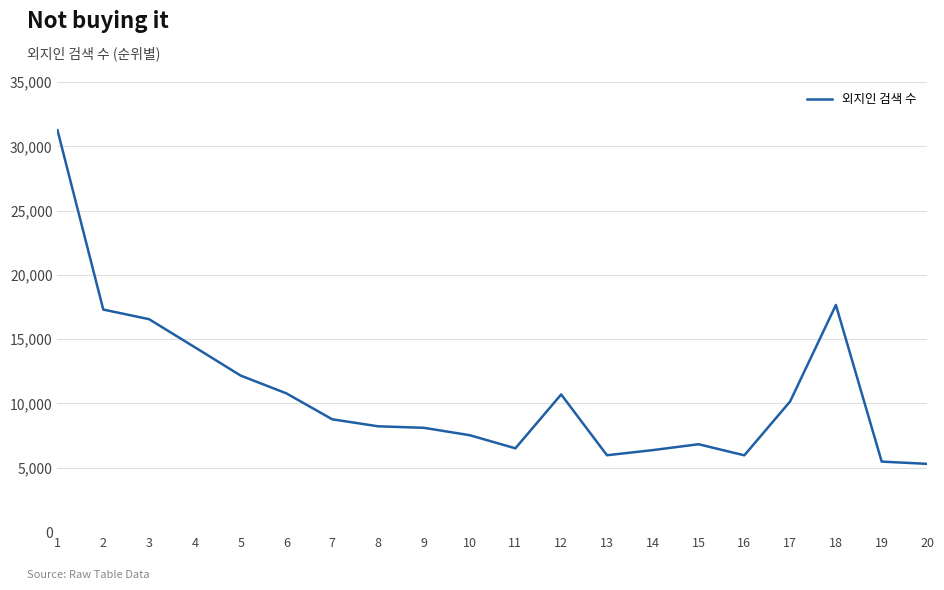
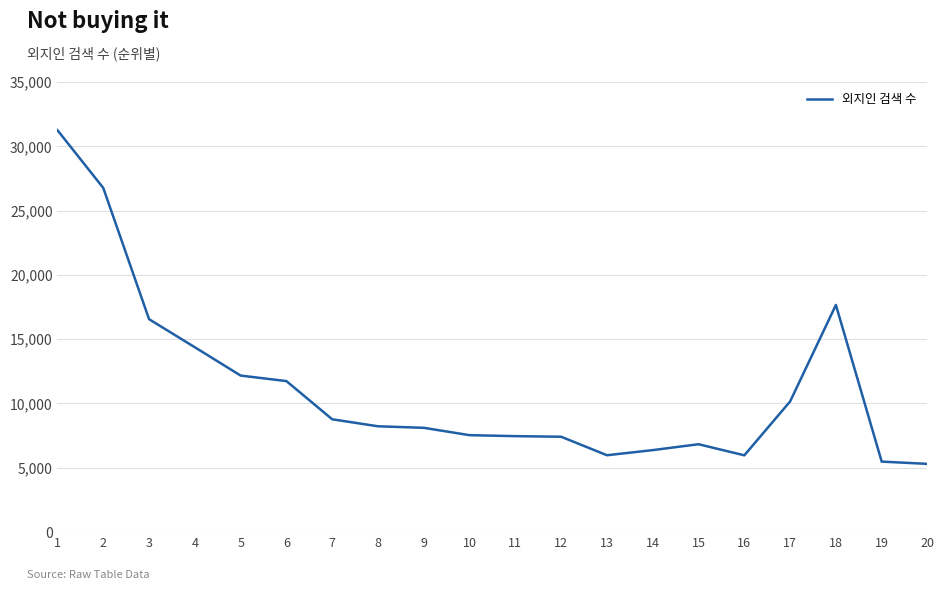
2: 17,300 -> 26,800
6: 10,800 -> 11,700
11: 6,500 -> 7,500
12: 10,700 -> 7,400
